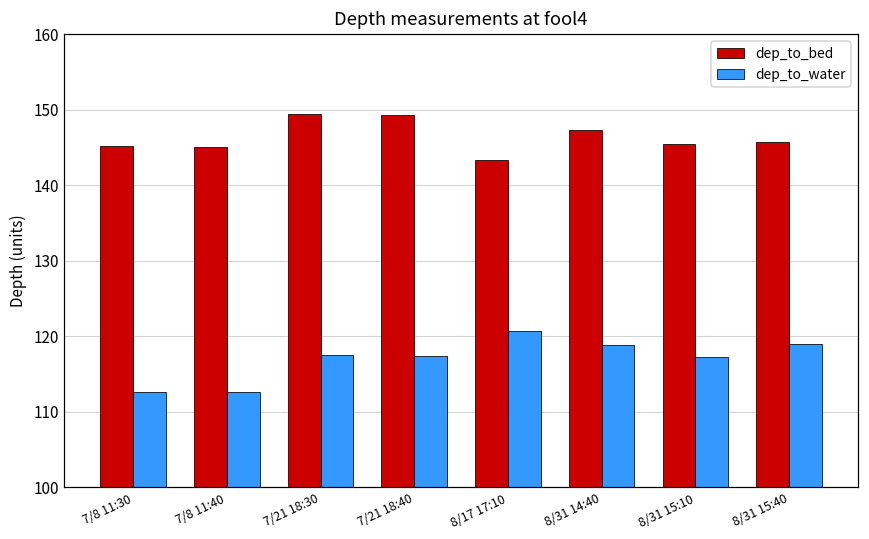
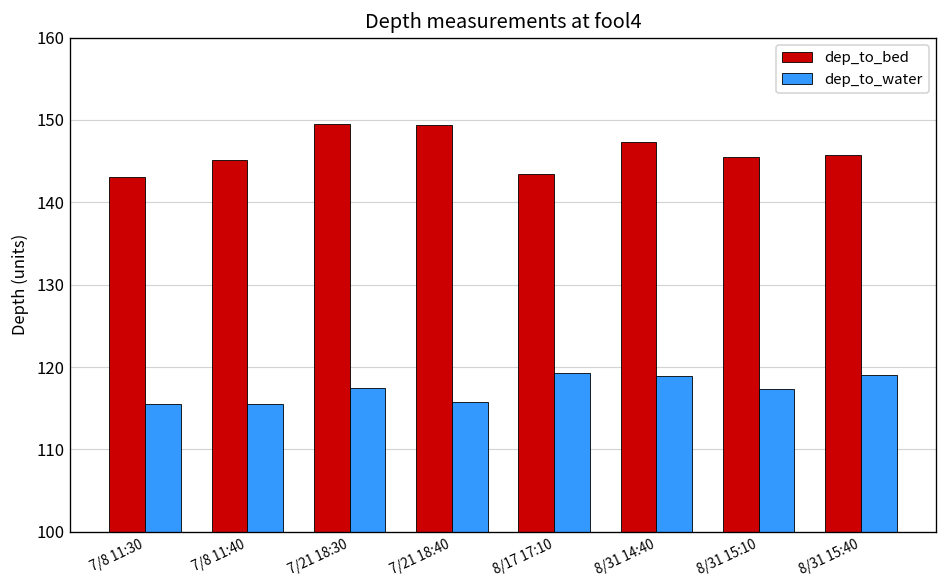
dep_to_bed, 7/8 11:30: 145 -> 143
dep_to_water, 7/8 11:30: 113 -> 116
dep_to_water, 7/8 11:40: 113 -> 116
dep_to_water, 7/21 18:40: 117 -> 116
dep_to_water, 8/17 17:10: 121 -> 119
